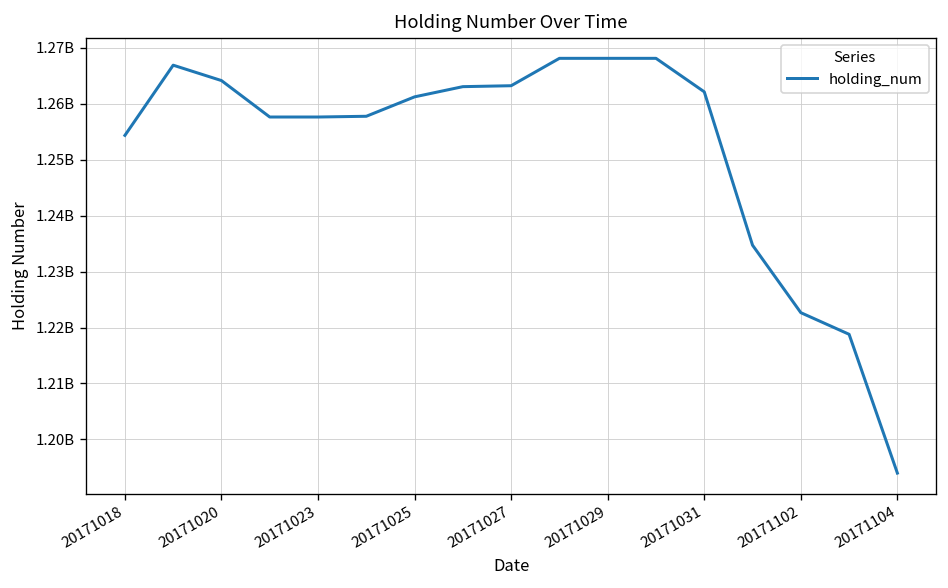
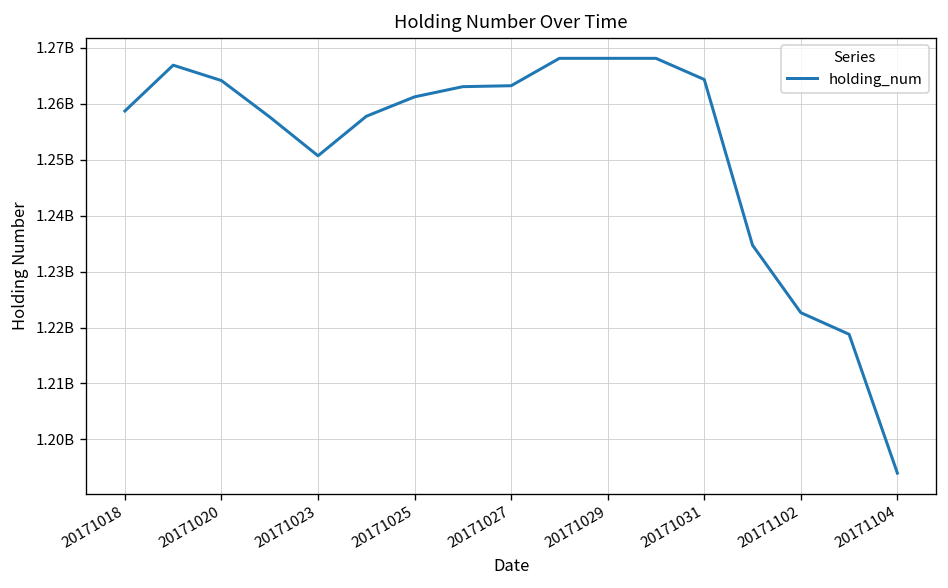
20171018: 1254000000 -> 1259000000
20171023: 1258000000 -> 1251000000
20171031: 1262000000 -> 1264000000
